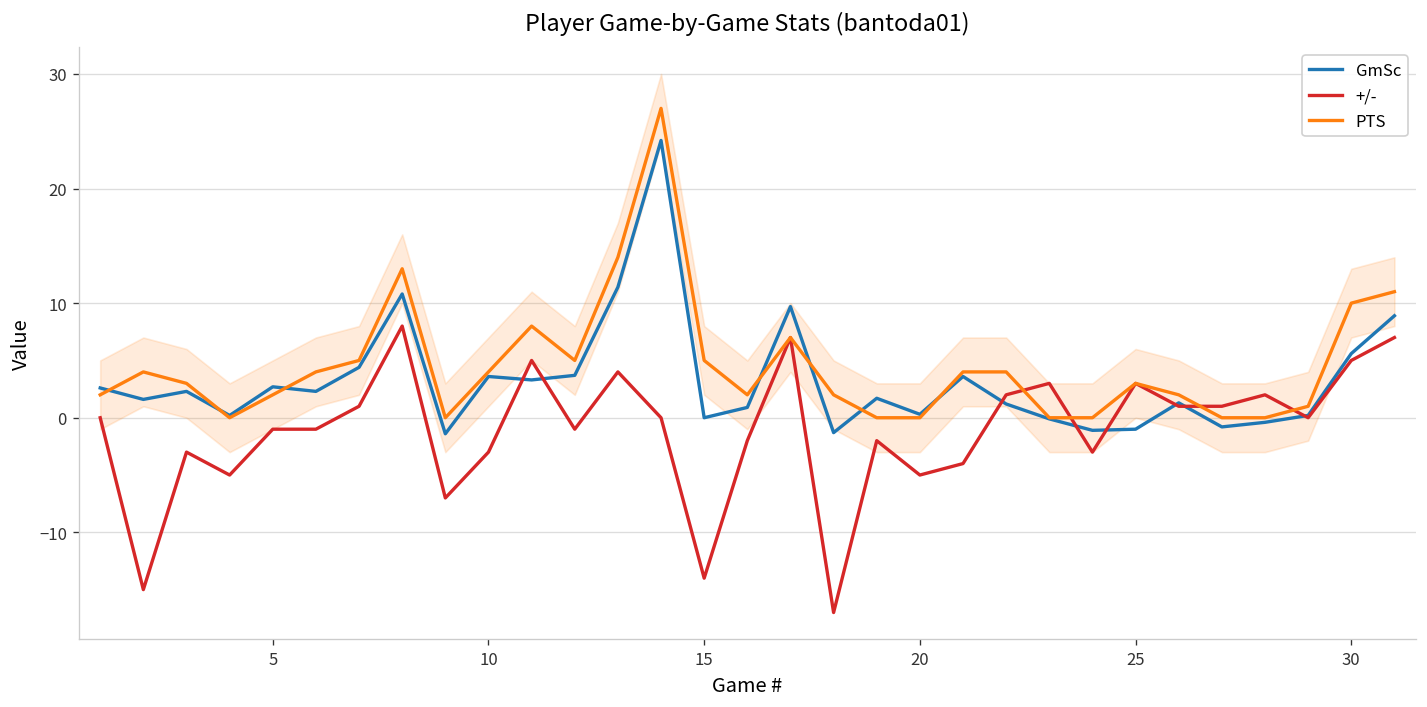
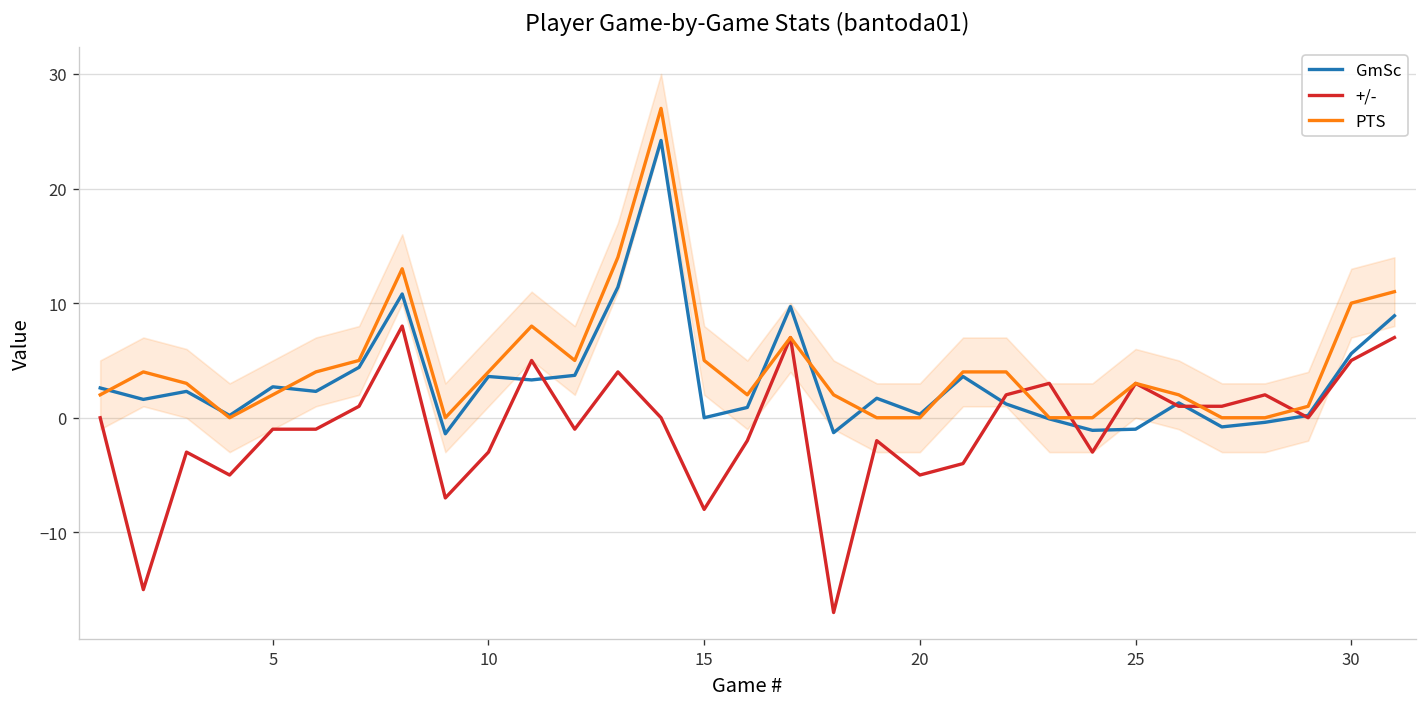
+/-, 15: -14 -> -8
